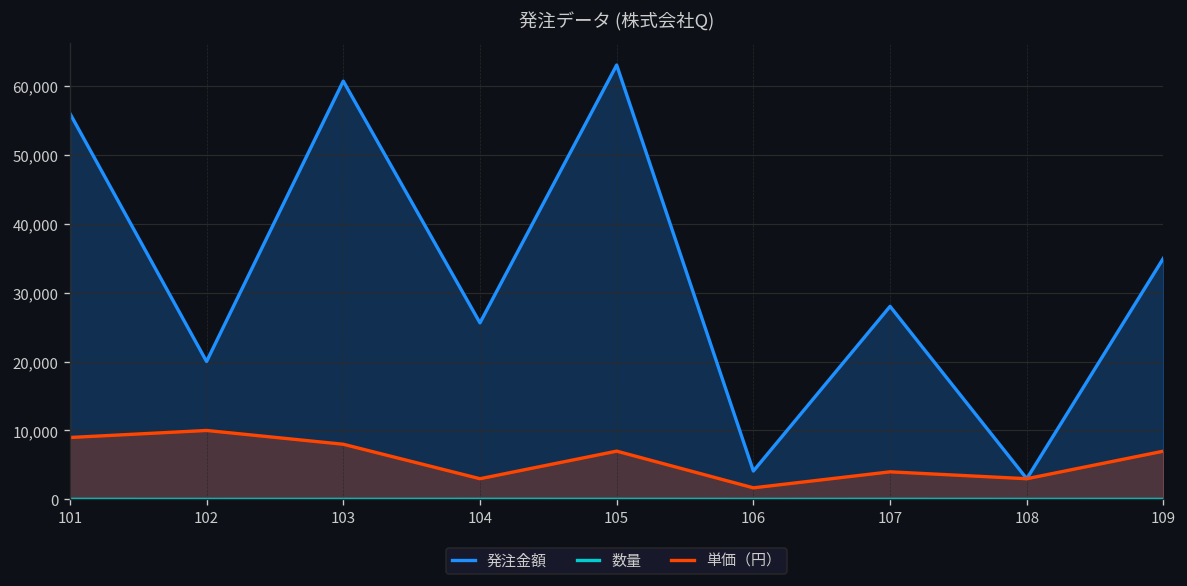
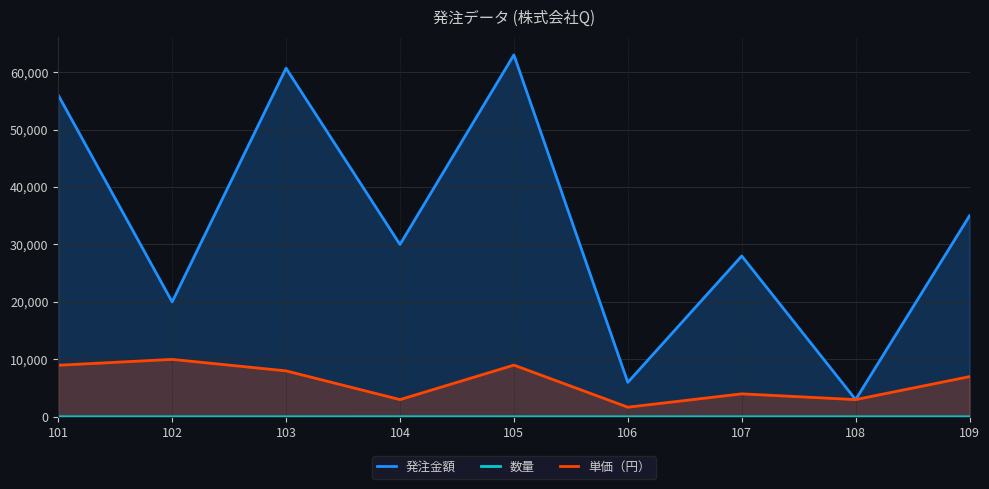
発注金額, 104: 26,000 -> 30,000
単価（円）, 105: 7,000 -> 9,000
発注金額, 106: 4,000 -> 6,000
